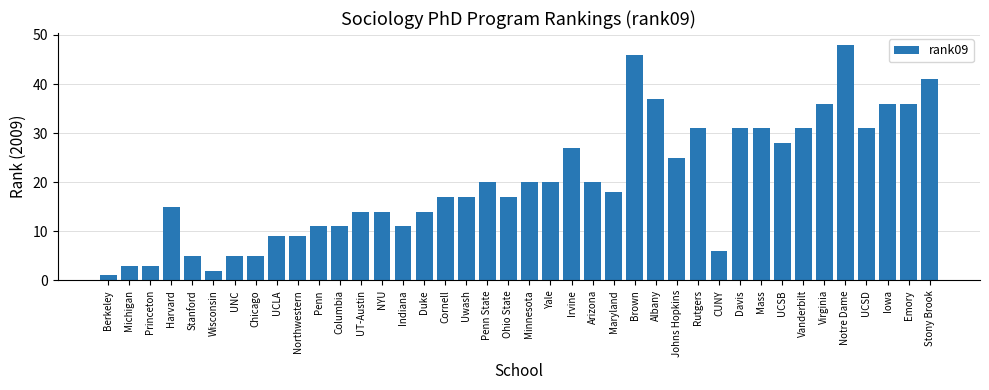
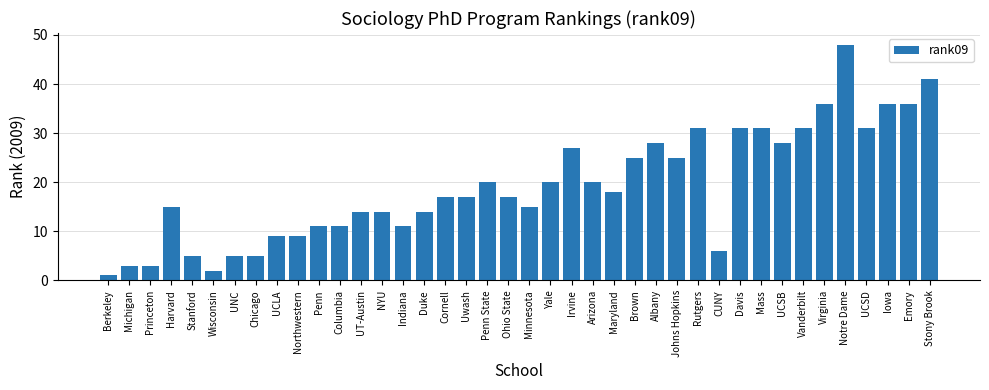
Minnesota: 20 -> 15
Brown: 46 -> 25
Albany: 37 -> 28
